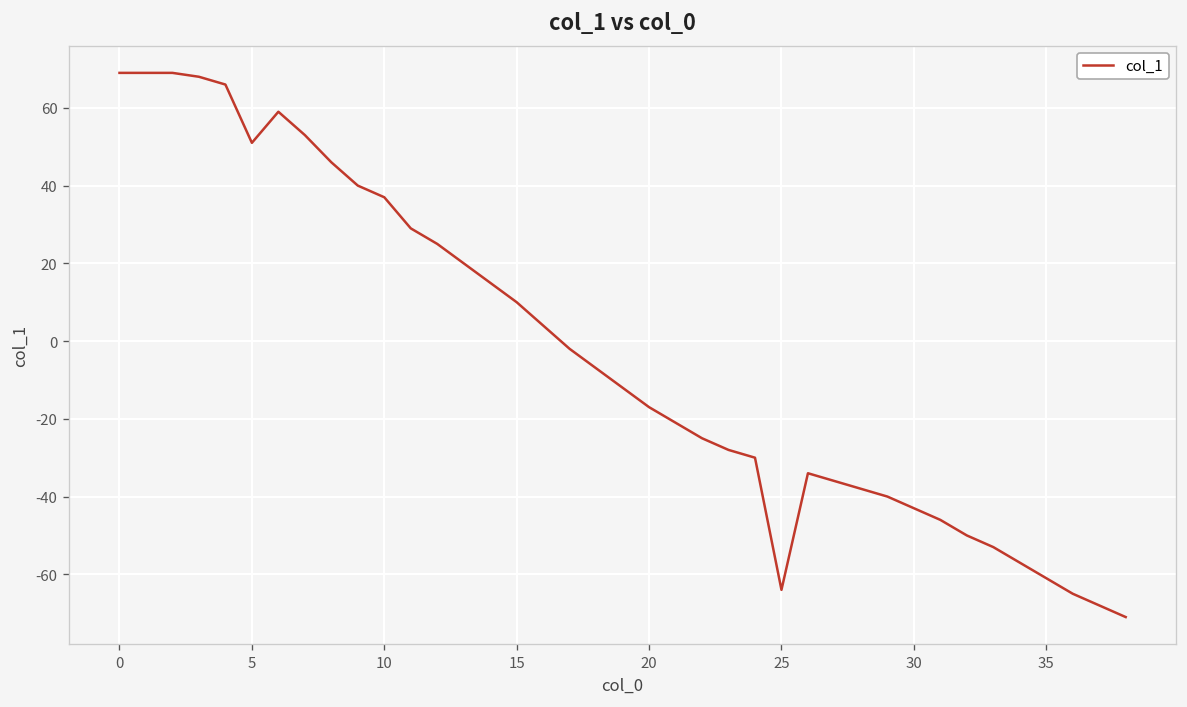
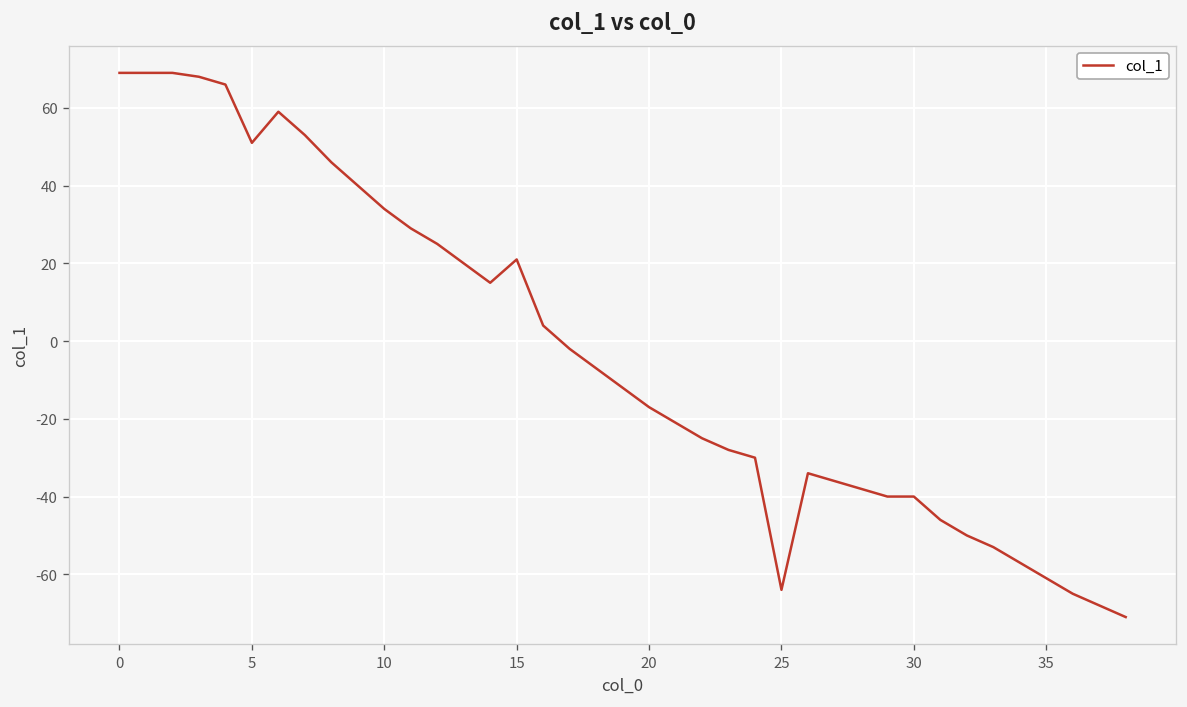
10: 37 -> 34
15: 10 -> 21
30: -43 -> -40
